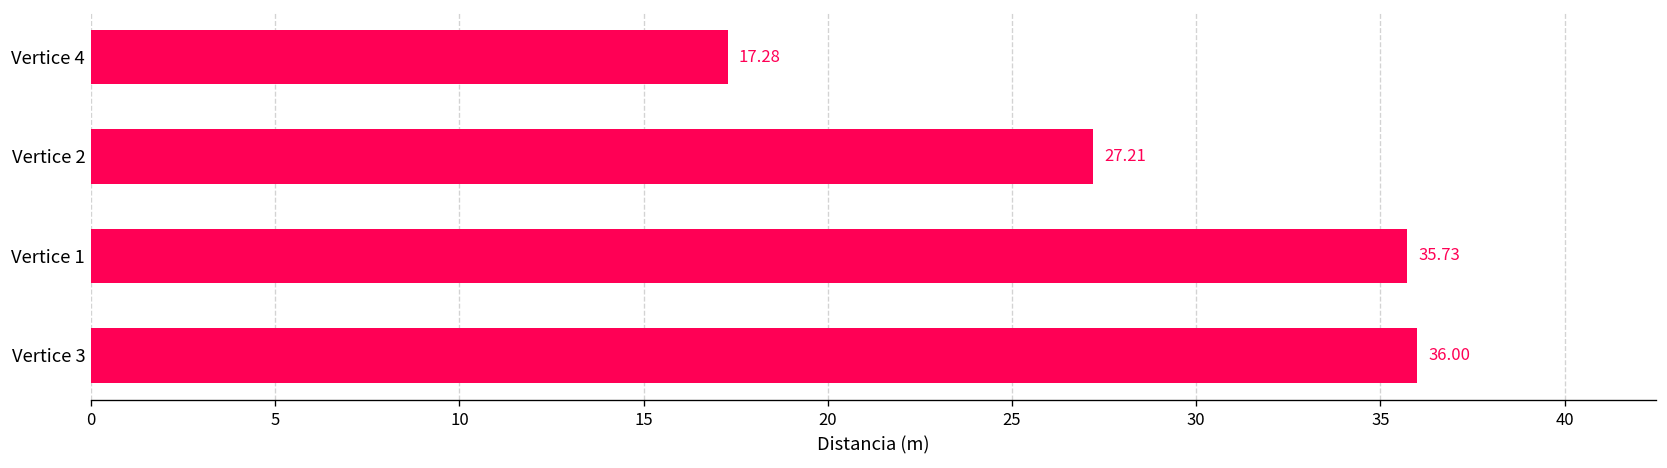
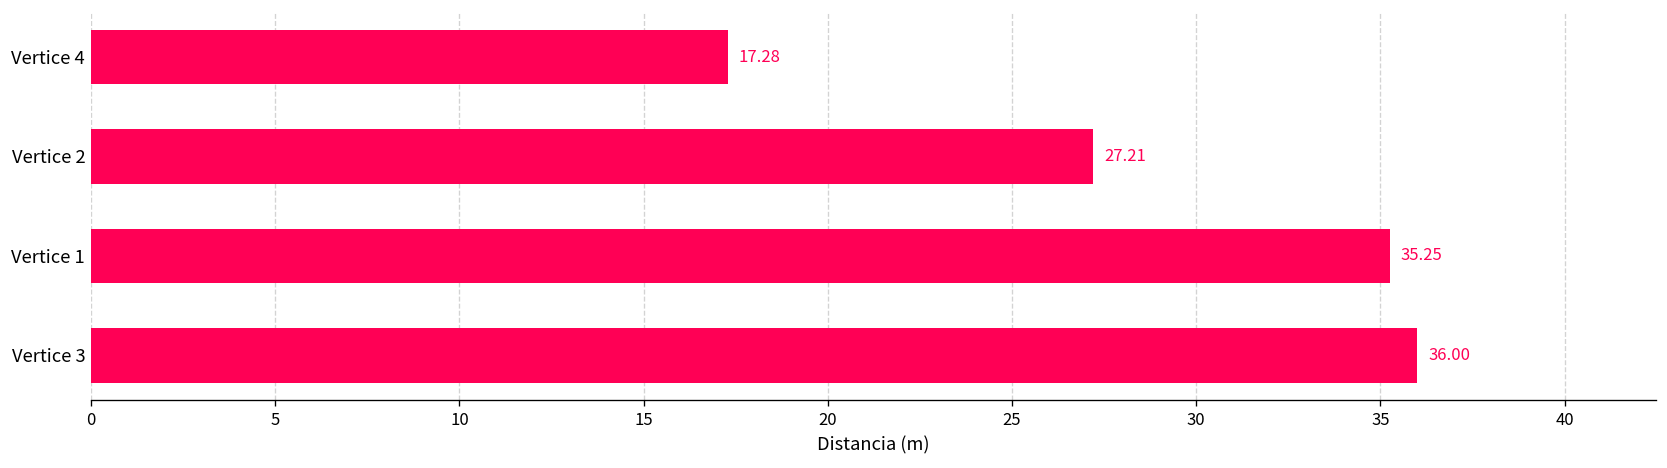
Vertice 1: 35.73 -> 35.25
